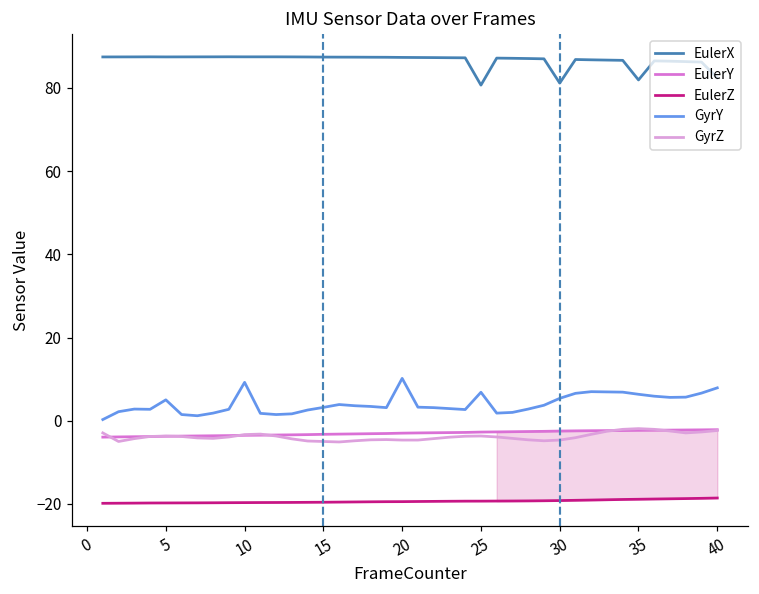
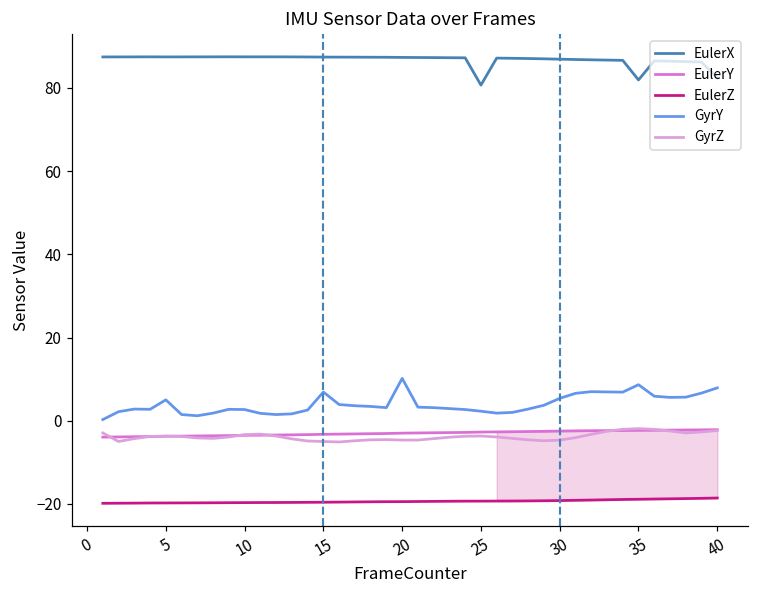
GyrY, 10: 9 -> 3
GyrY, 15: 3 -> 7
GyrY, 25: 7 -> 2
EulerX, 30: 81 -> 87
GyrY, 35: 6 -> 9
